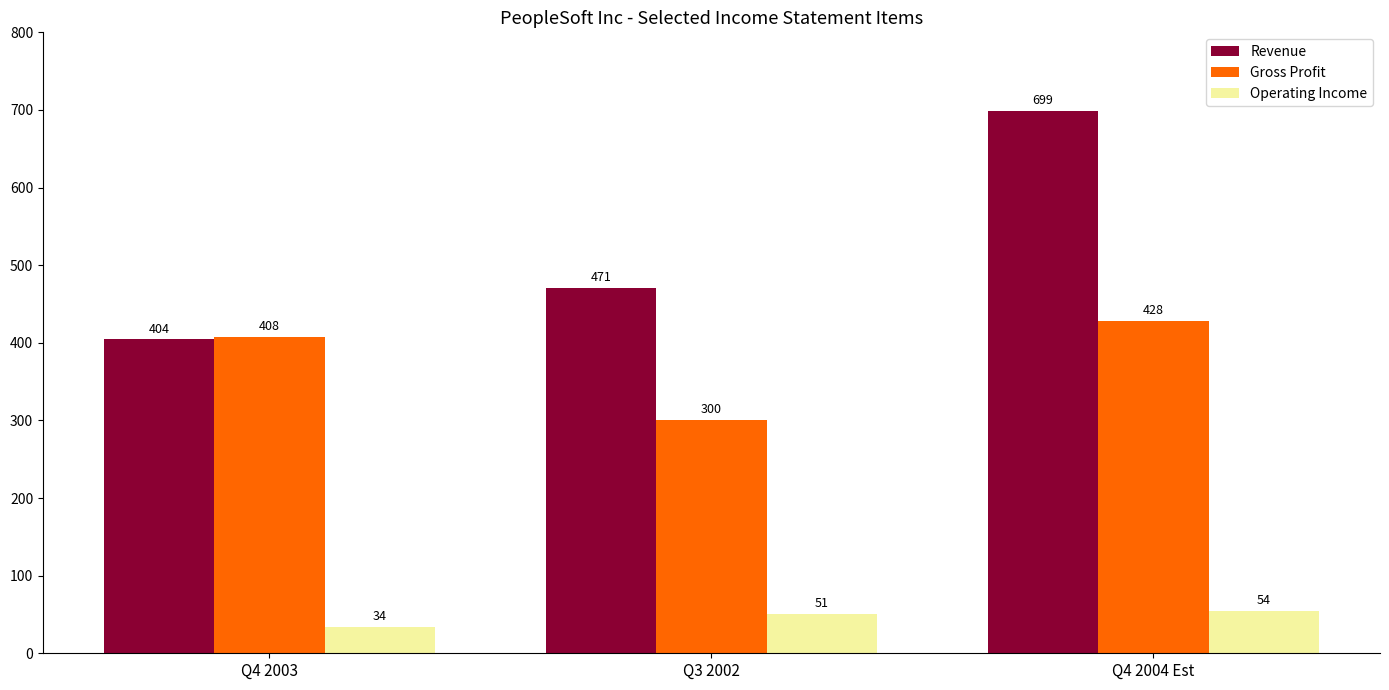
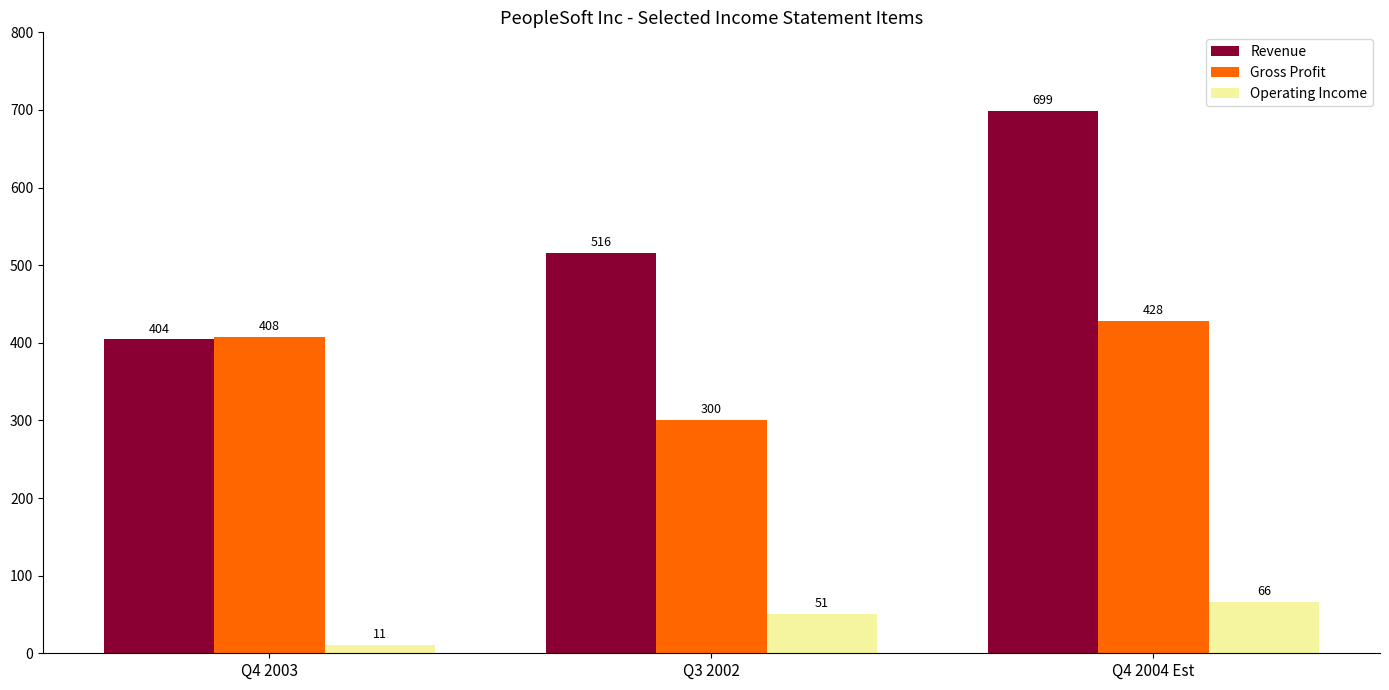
Operating Income, Q4 2003: 34 -> 11
Revenue, Q3 2002: 471 -> 516
Operating Income, Q4 2004 Est: 54 -> 66
